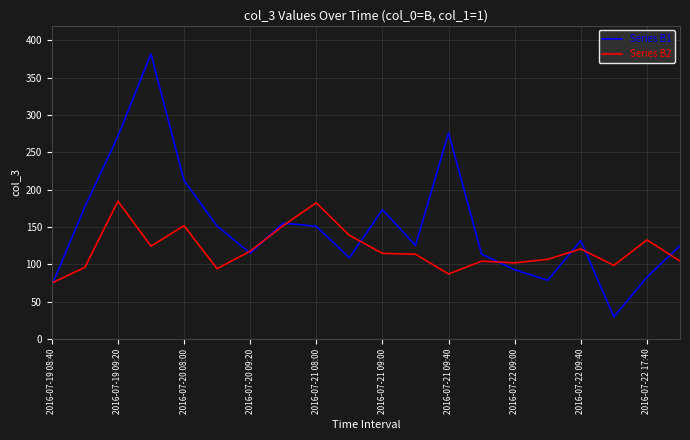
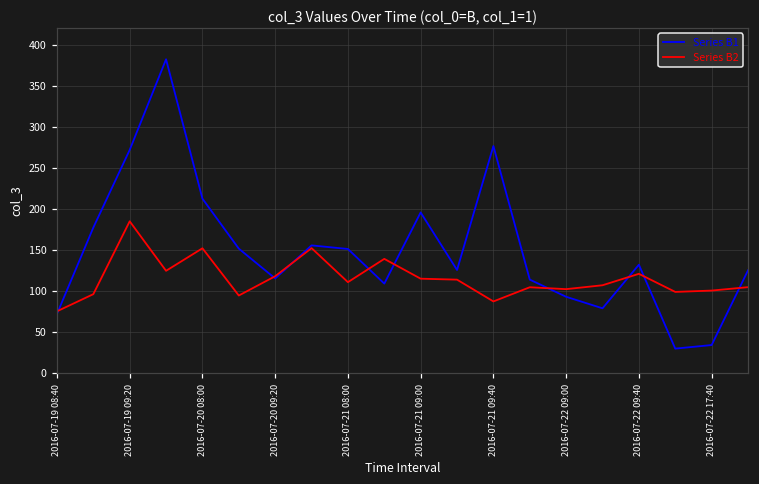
Series B2, 2016-07-21 08:00: 180 -> 110
Series B1, 2016-07-21 09:00: 170 -> 200
Series B1, 2016-07-22 17:40: 80 -> 30
Series B2, 2016-07-22 17:40: 130 -> 100
